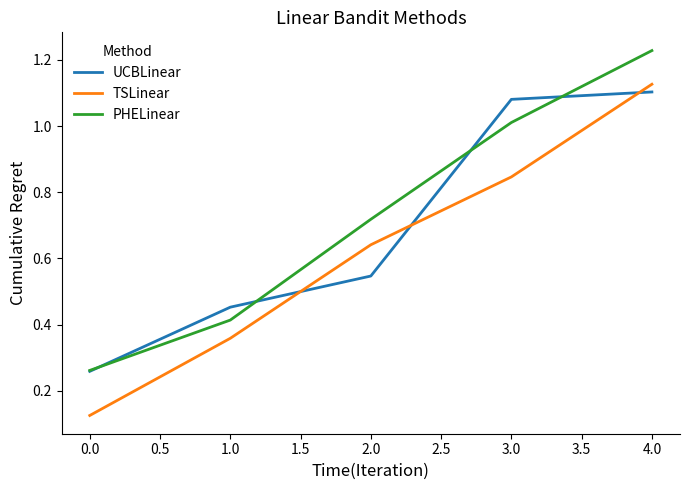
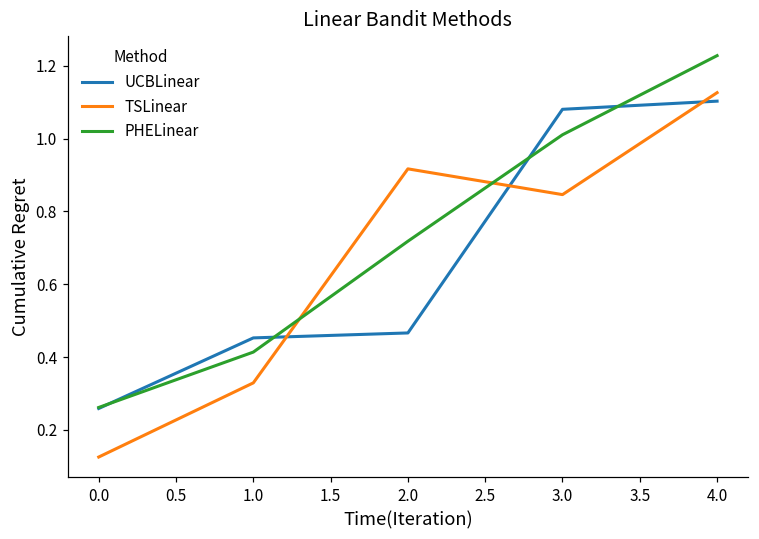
TSLinear, 1.0: 0.36 -> 0.33
UCBLinear, 2.0: 0.55 -> 0.47
TSLinear, 2.0: 0.64 -> 0.92
